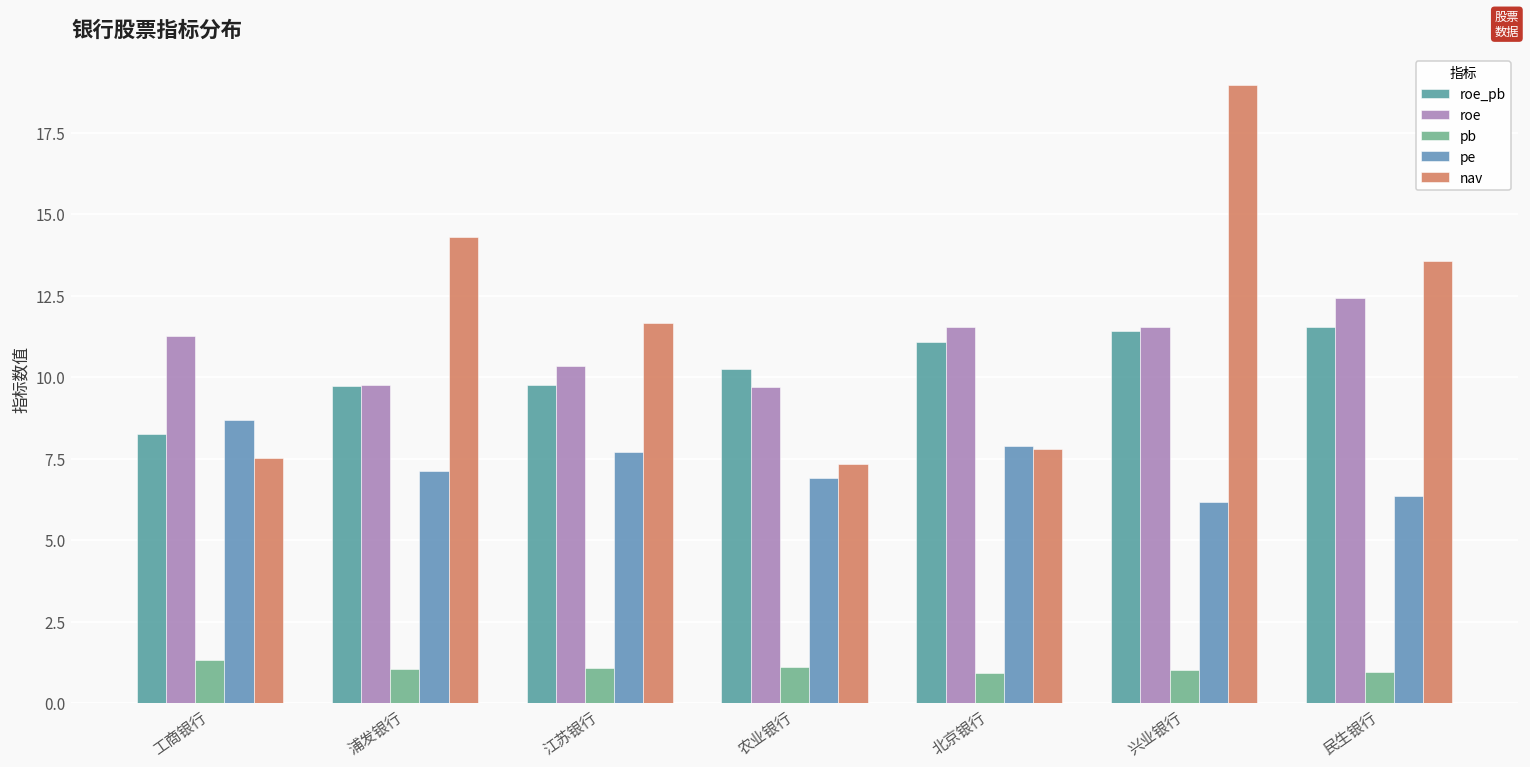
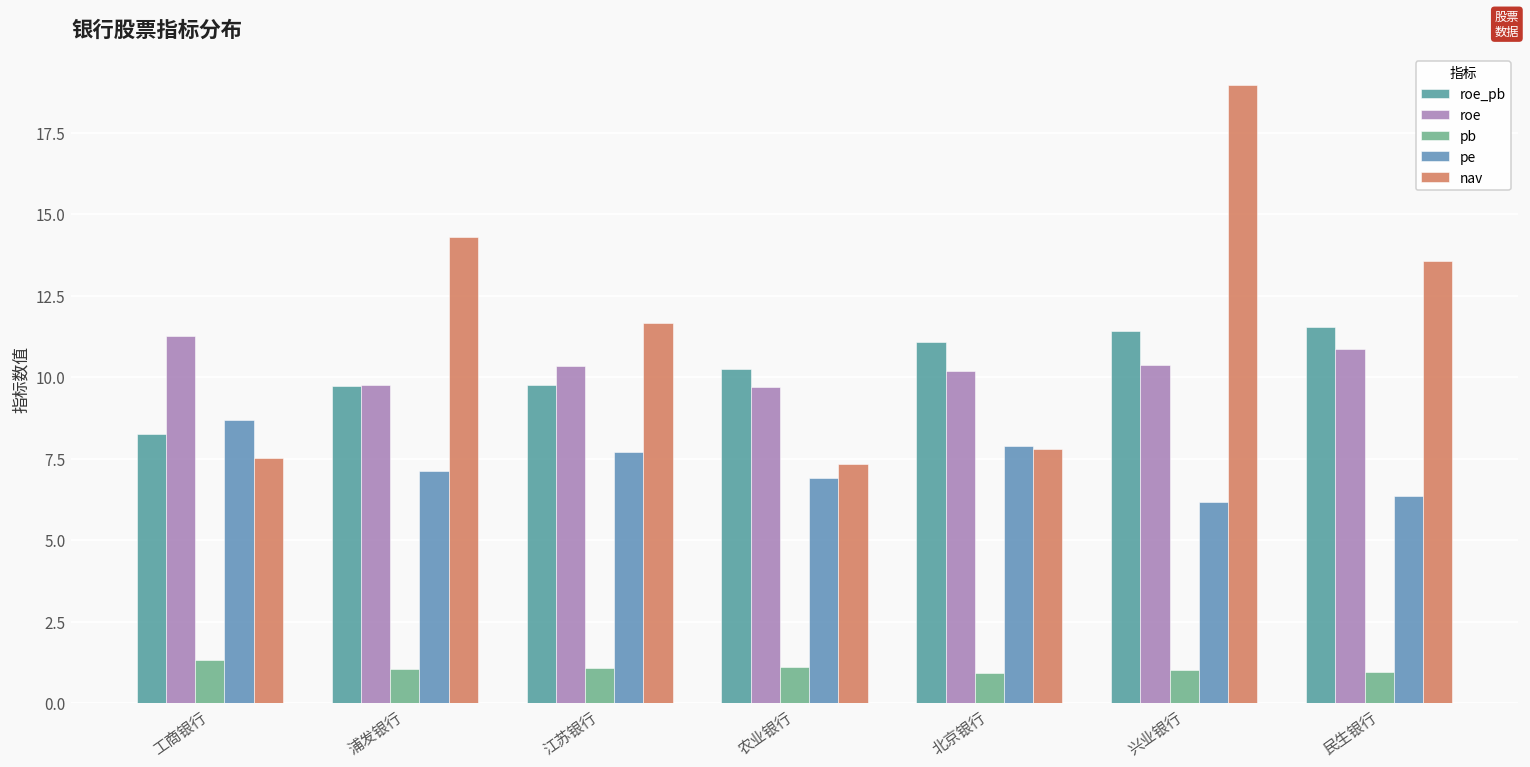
roe, 北京银行: 11.5 -> 10.2
roe, 兴业银行: 11.5 -> 10.4
roe, 民生银行: 12.4 -> 10.9
